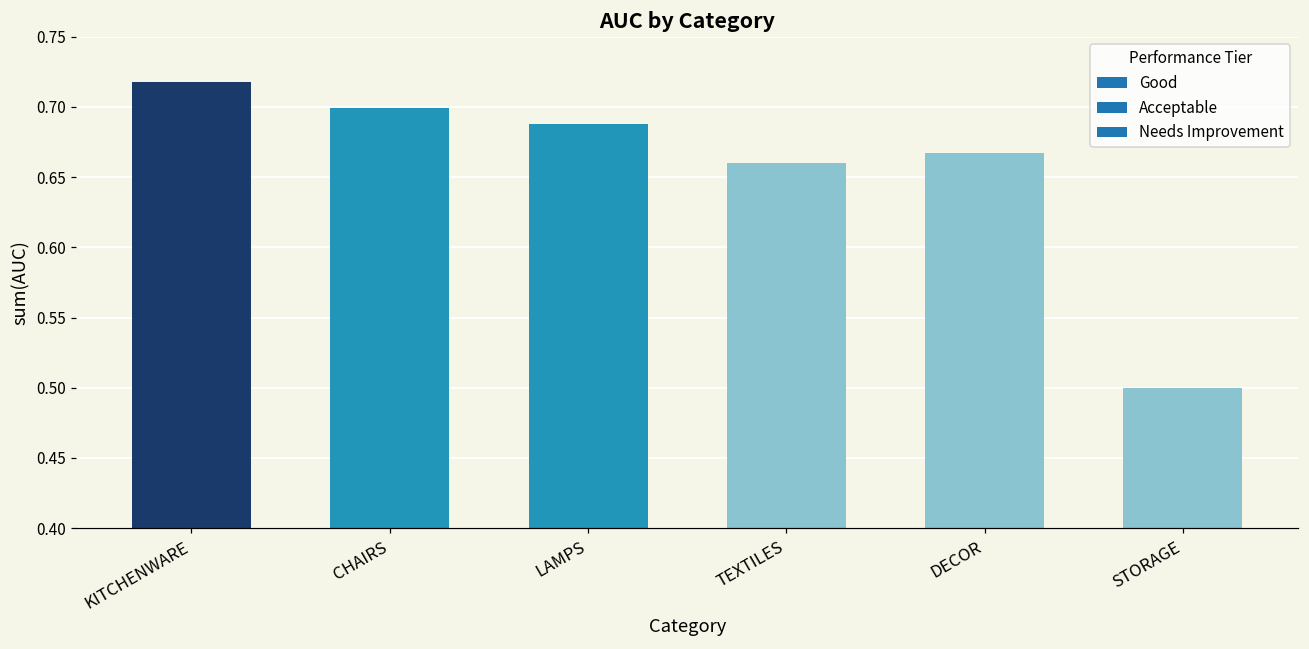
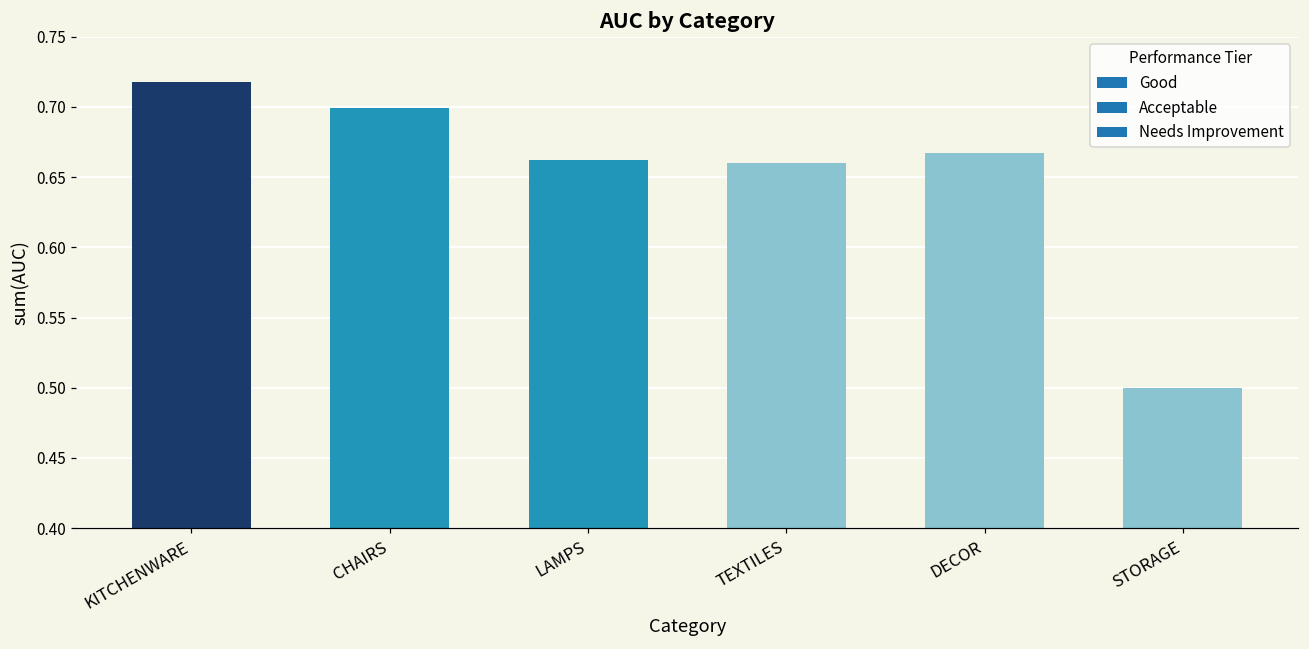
LAMPS: 0.688 -> 0.662
